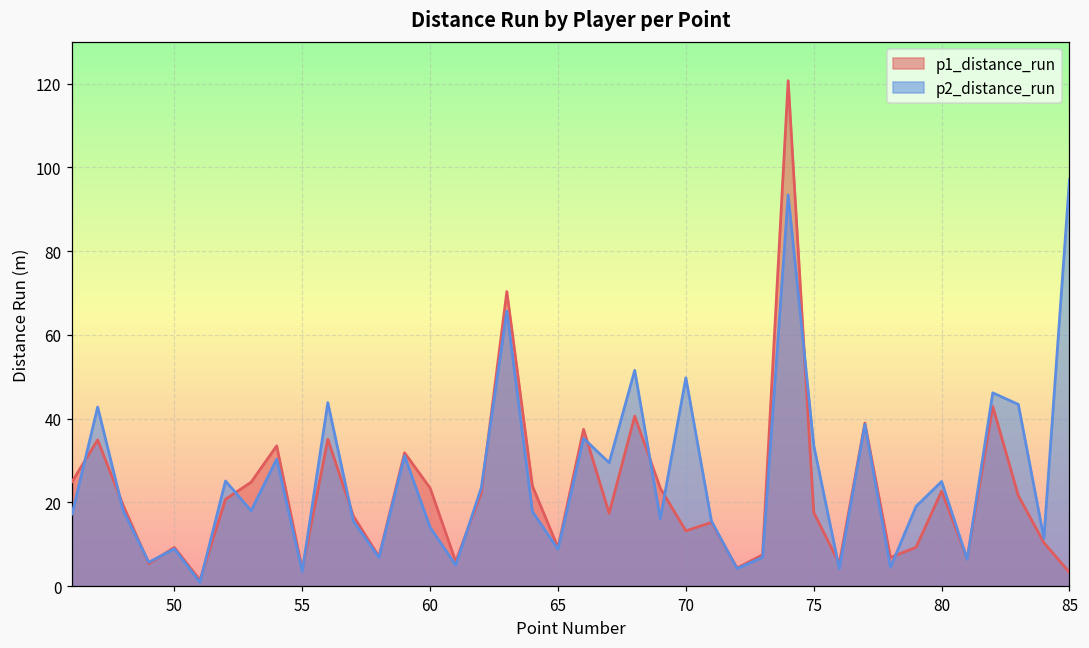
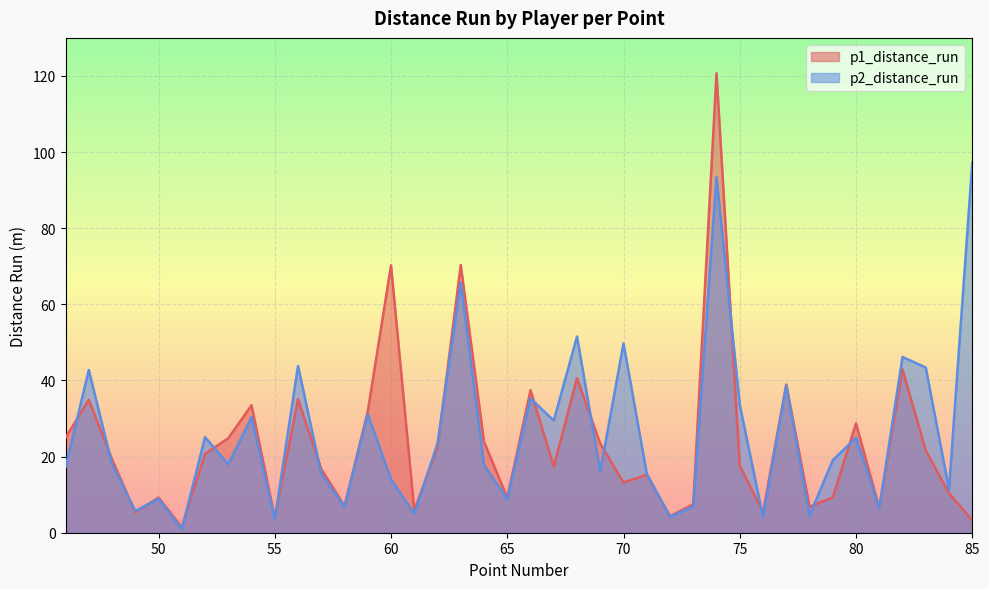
p1_distance_run, 60: 23 -> 70
p1_distance_run, 80: 23 -> 29
